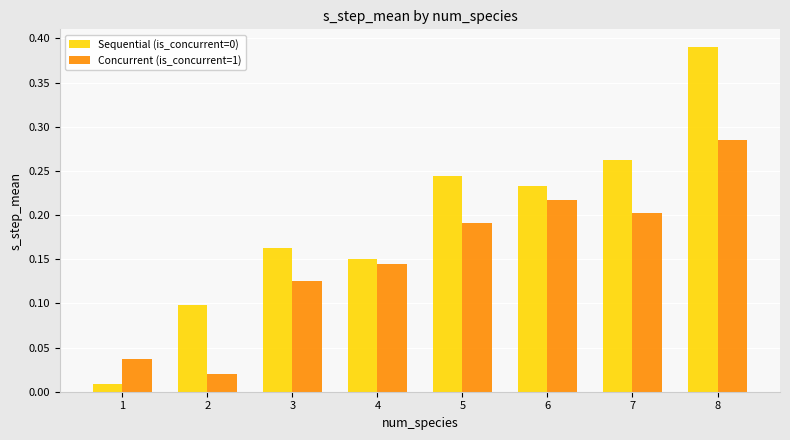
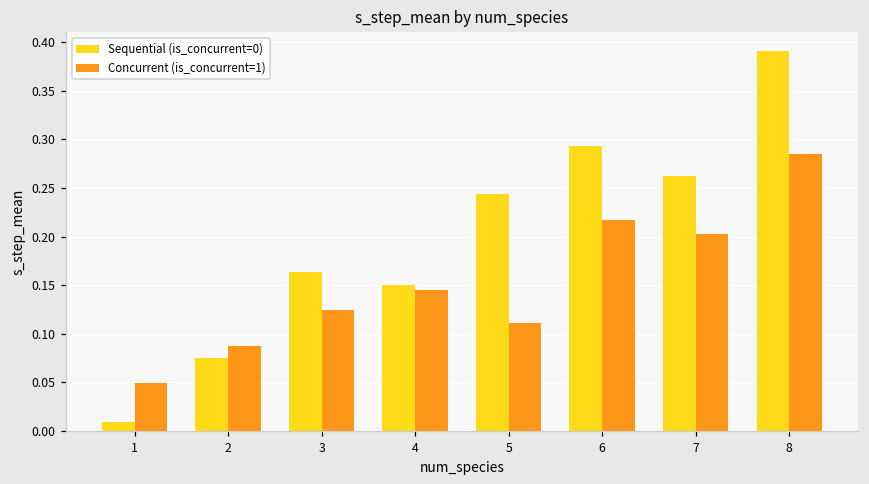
Concurrent (is_concurrent=1), 1: 0.04 -> 0.05
Sequential (is_concurrent=0), 2: 0.10 -> 0.08
Concurrent (is_concurrent=1), 2: 0.02 -> 0.09
Concurrent (is_concurrent=1), 5: 0.19 -> 0.11
Sequential (is_concurrent=0), 6: 0.23 -> 0.29
